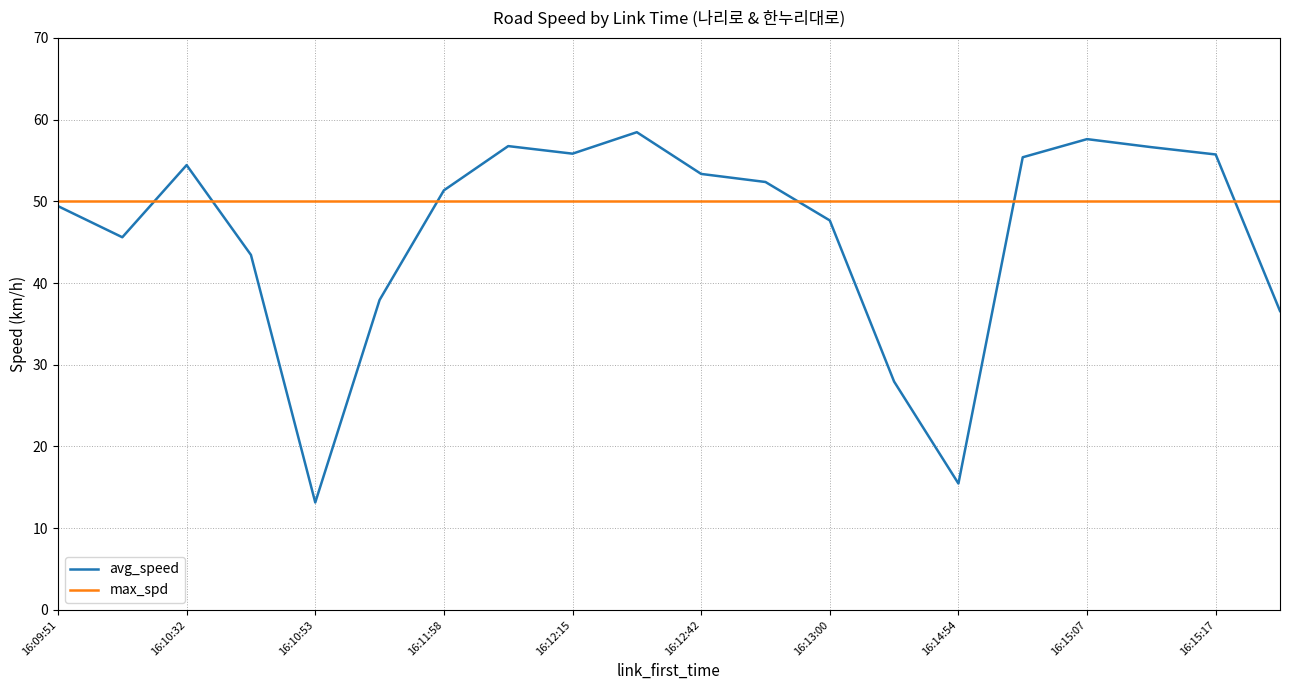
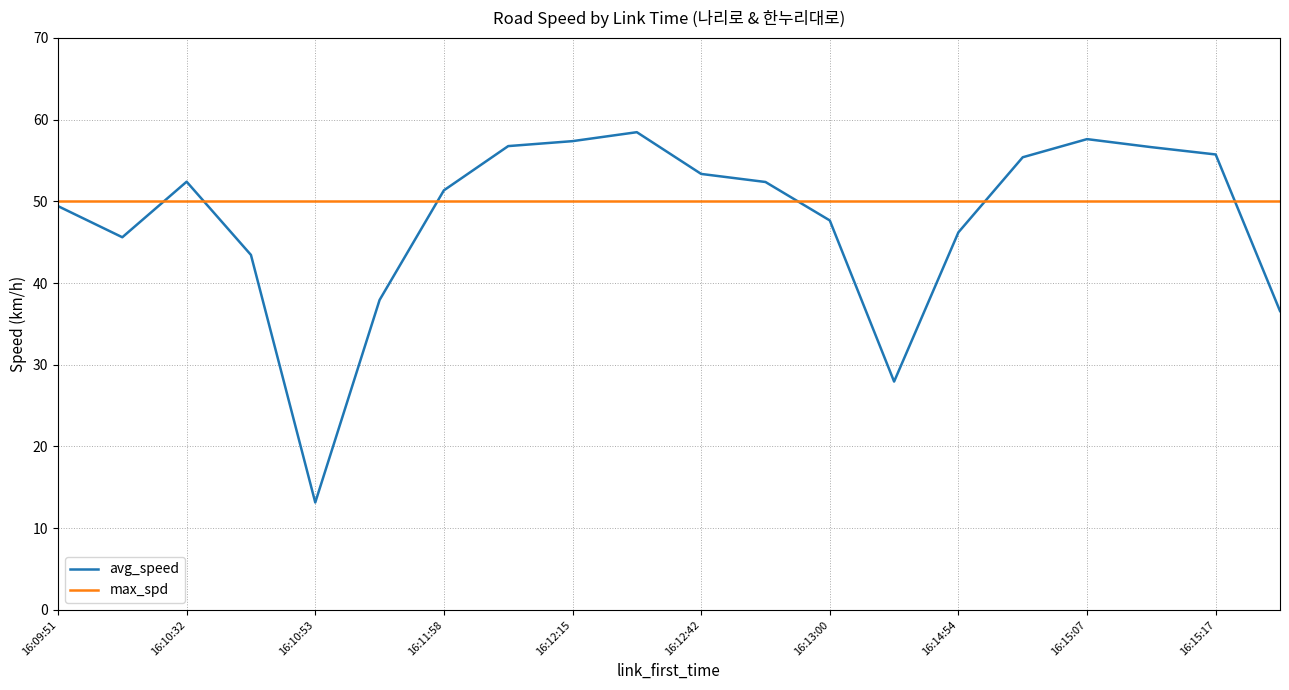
avg_speed, 16:10:32: 54 -> 52
avg_speed, 16:12:15: 56 -> 57
avg_speed, 16:14:54: 15 -> 46
